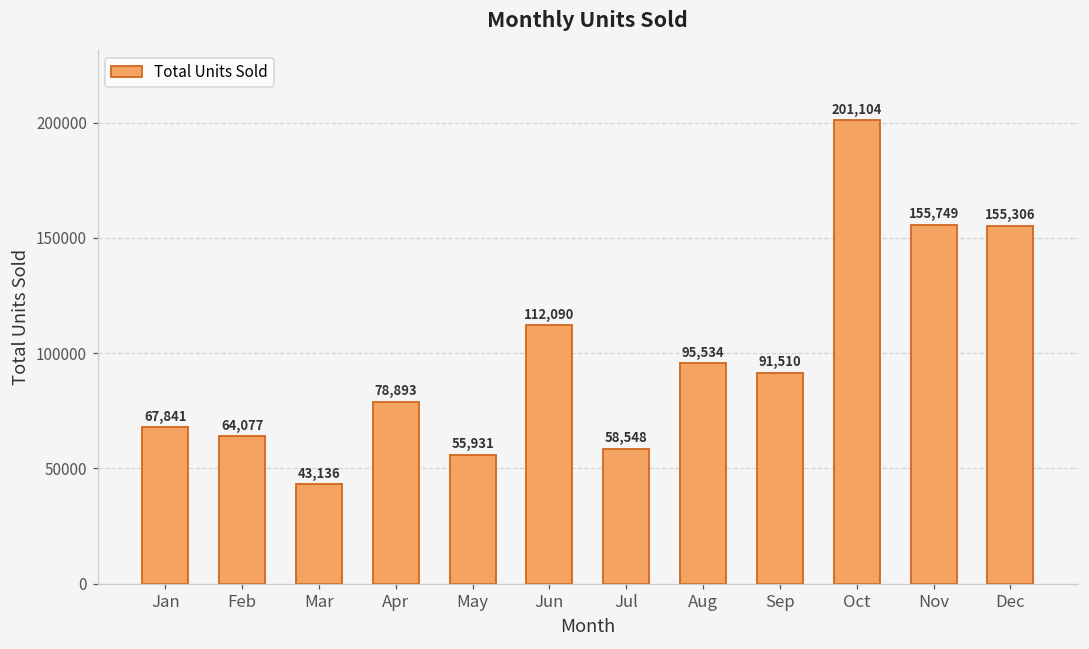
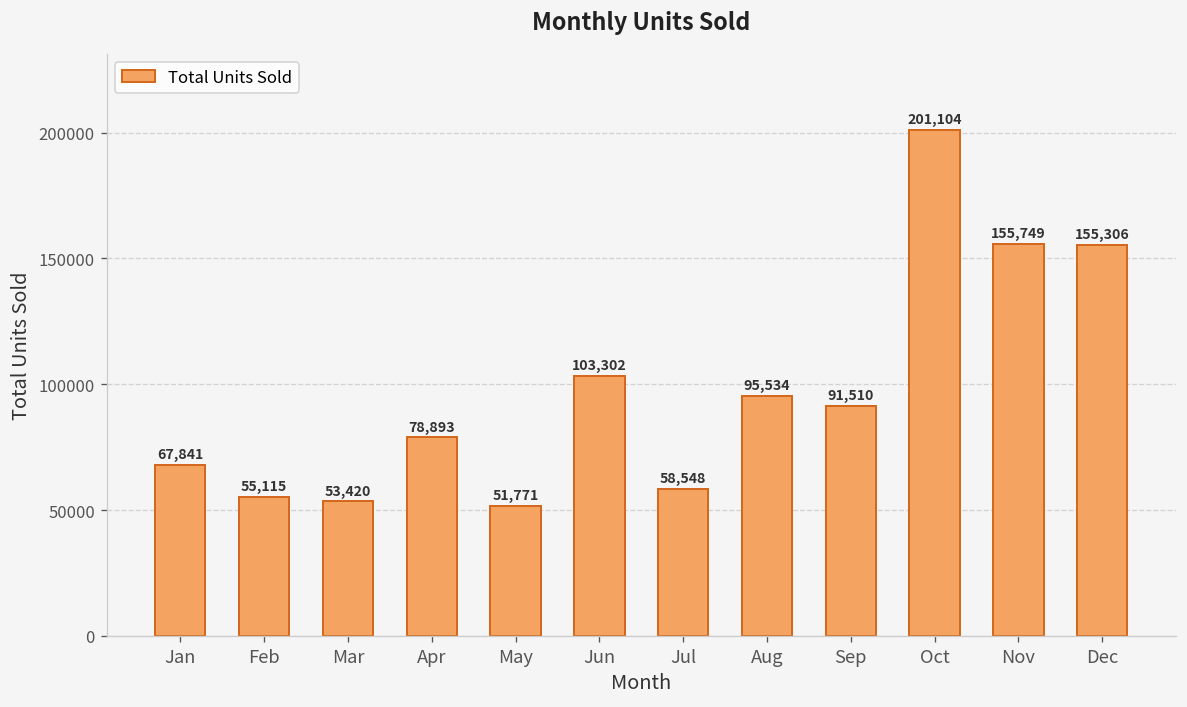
Feb: 64,077 -> 55,115
Mar: 43,136 -> 53,420
May: 55,931 -> 51,771
Jun: 112,090 -> 103,302
